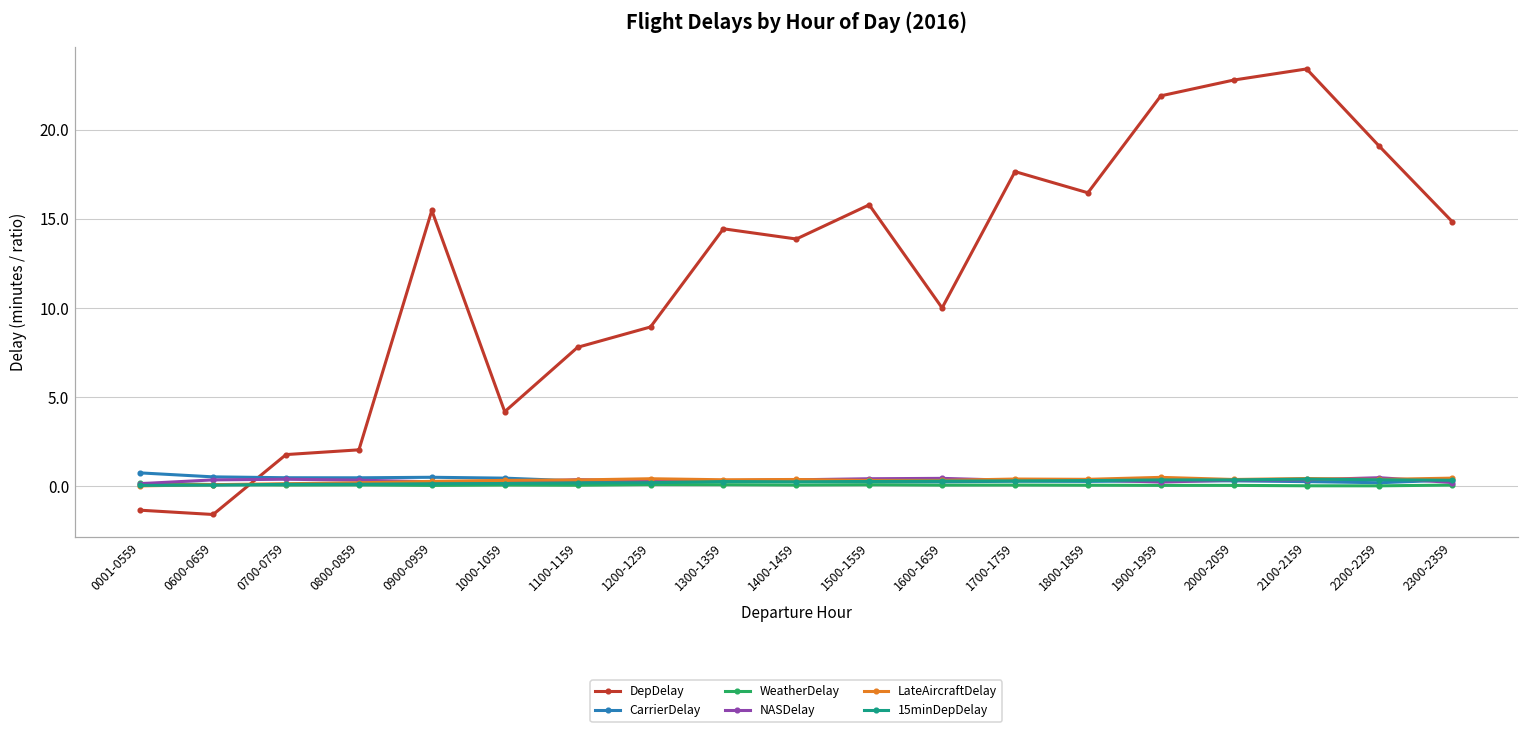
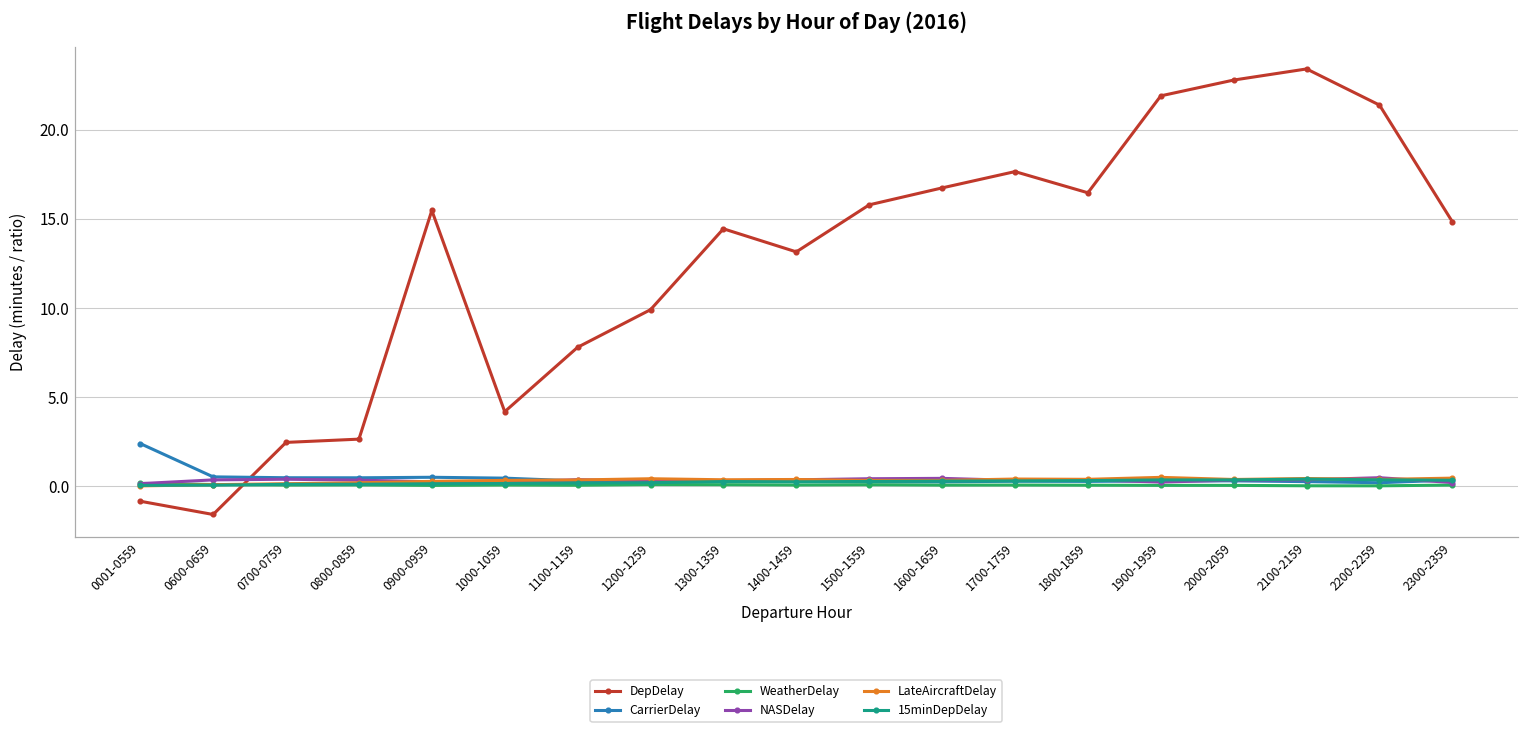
DepDelay, 0001-0559: -1.4 -> -0.9
CarrierDelay, 0001-0559: 0.7 -> 2.4
DepDelay, 0700-0759: 1.8 -> 2.4
DepDelay, 0800-0859: 2.0 -> 2.6
DepDelay, 1200-1259: 8.9 -> 9.9
DepDelay, 1400-1459: 13.9 -> 13.1
DepDelay, 1600-1659: 10.0 -> 16.7
DepDelay, 2200-2259: 19.1 -> 21.4
